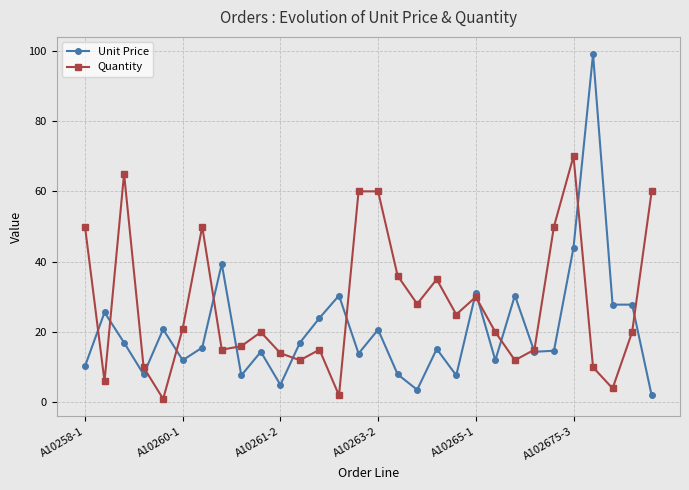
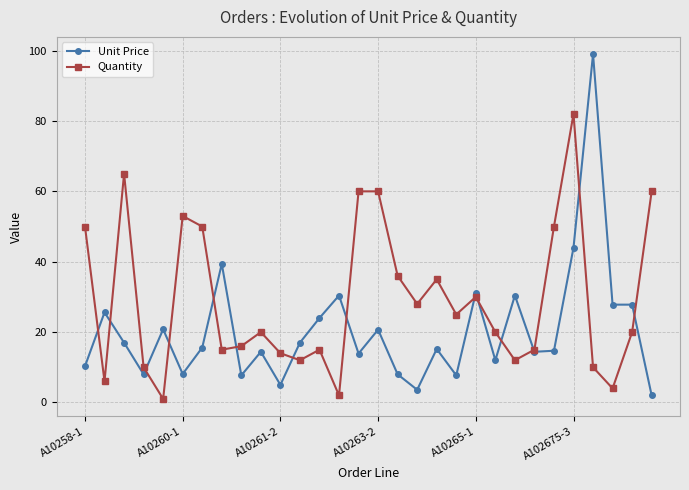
Unit Price, A10260-1: 12 -> 8
Quantity, A10260-1: 21 -> 53
Quantity, A102675-3: 70 -> 82
